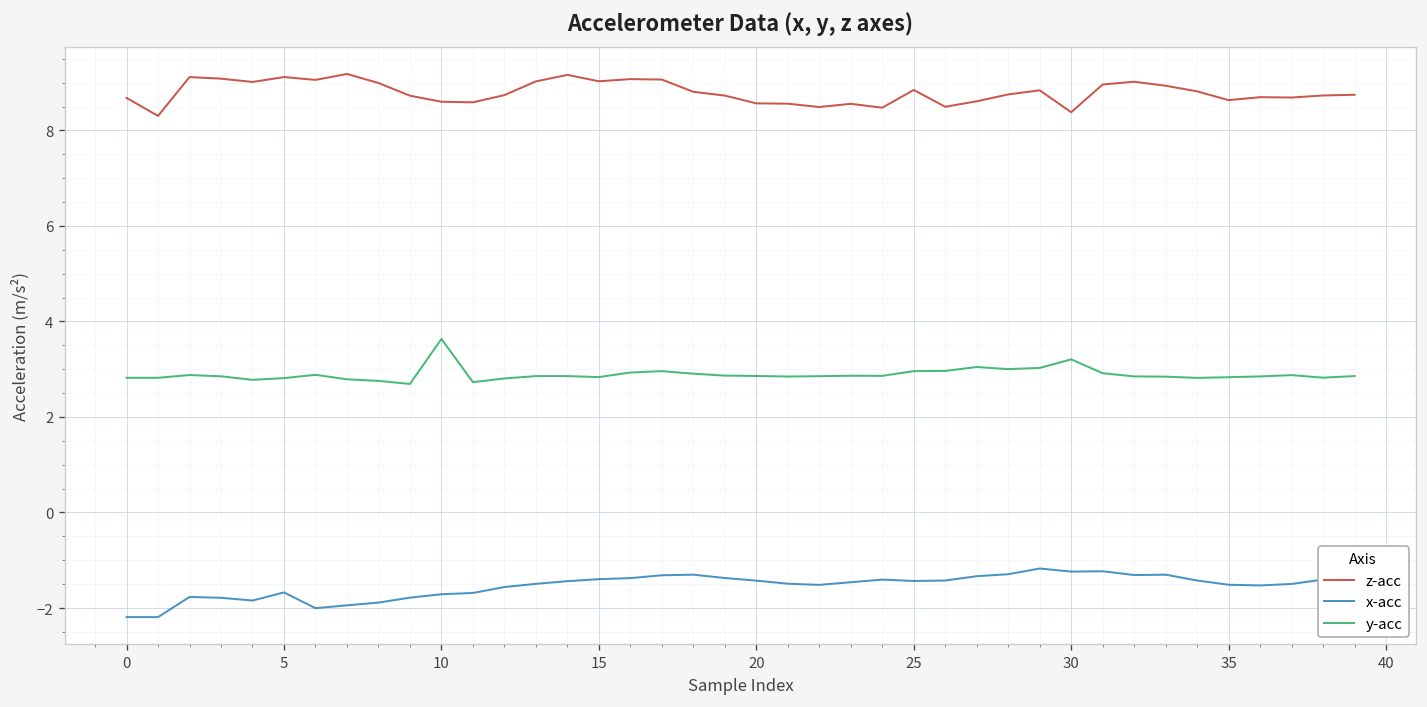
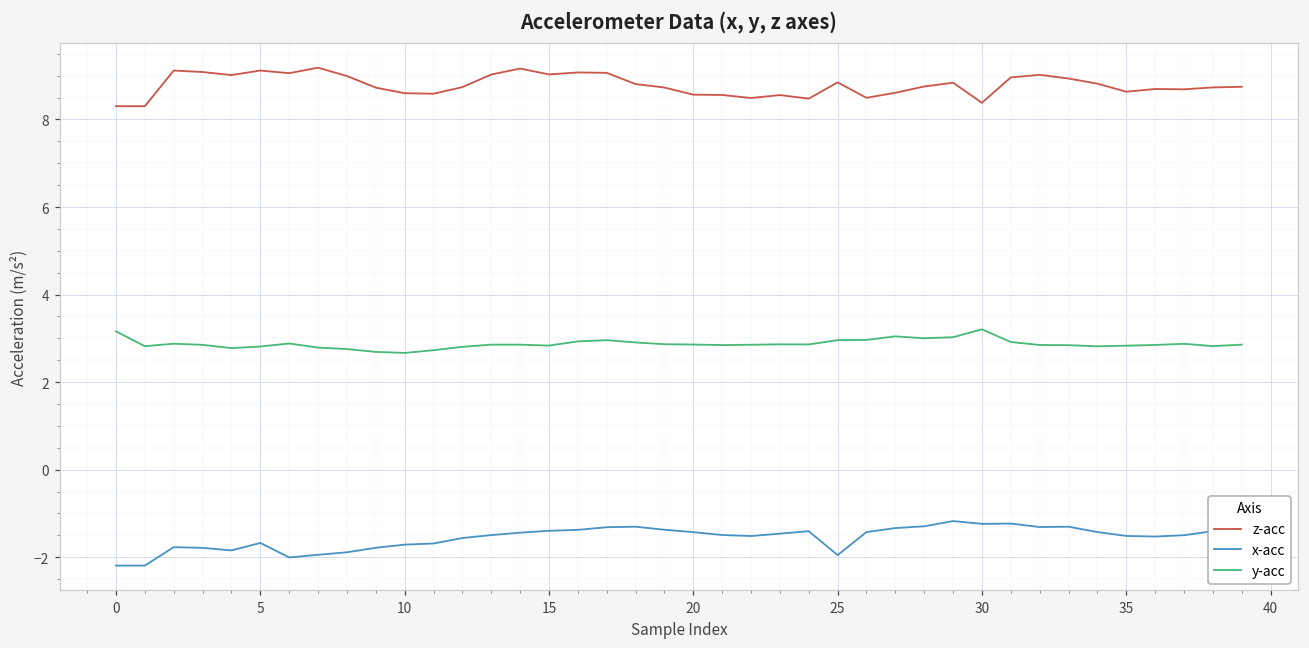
z-acc, 0: 8.7 -> 8.3
y-acc, 0: 2.8 -> 3.2
y-acc, 10: 3.6 -> 2.7
x-acc, 25: -1.4 -> -2.0
